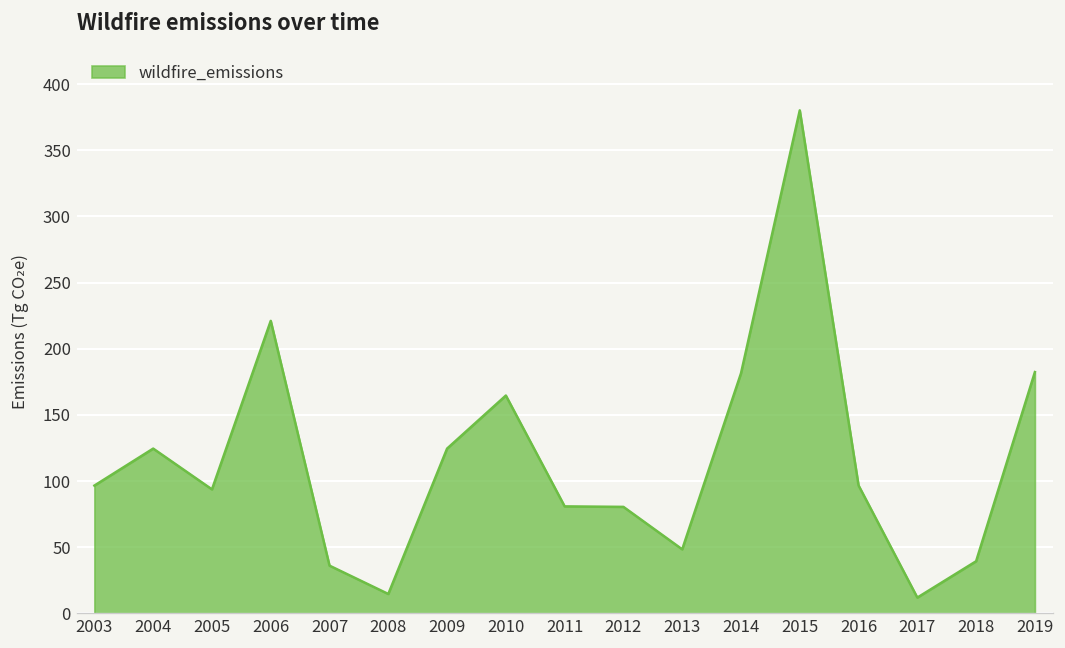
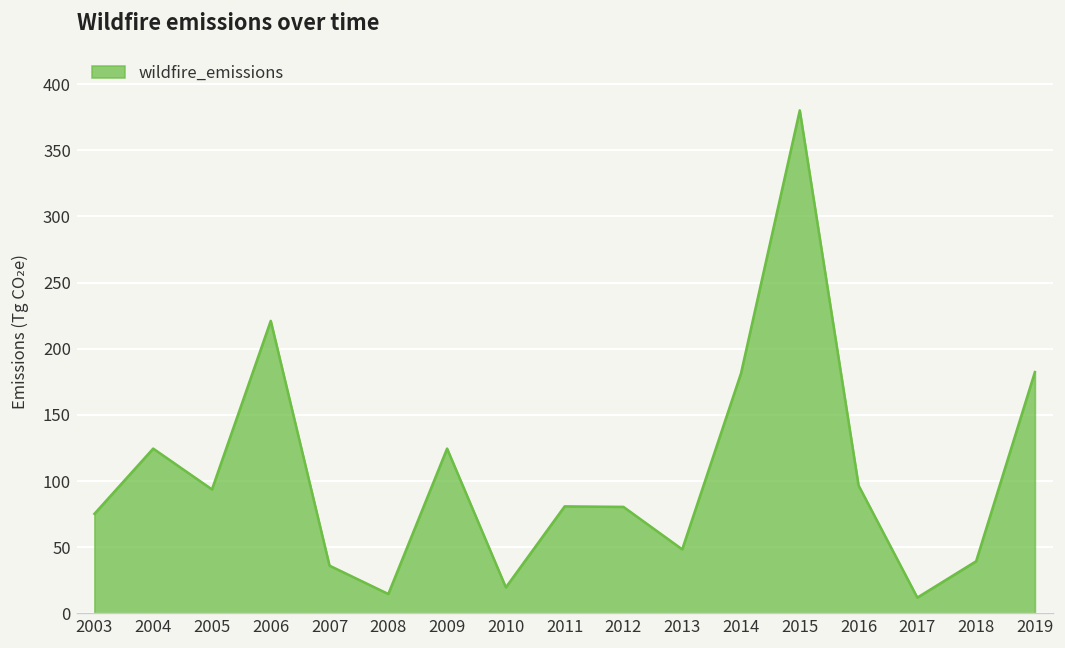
2003: 97 -> 75
2010: 165 -> 20
